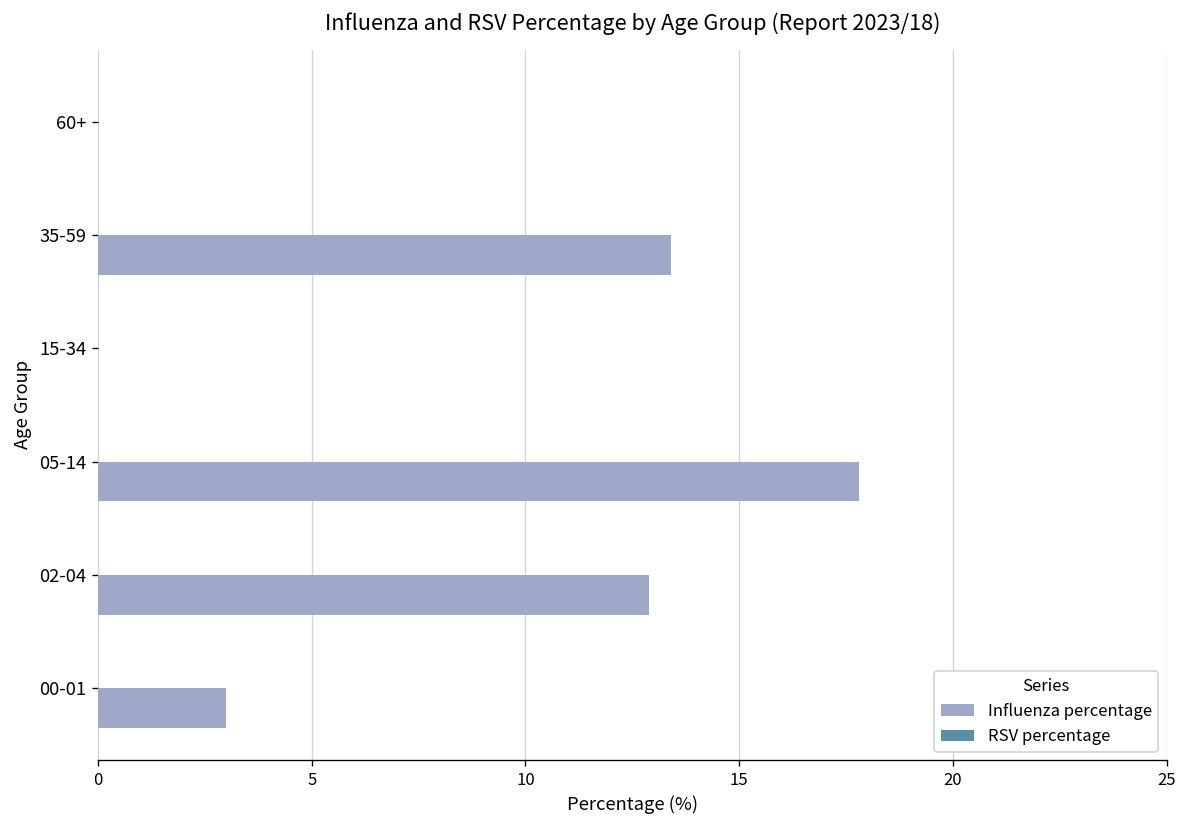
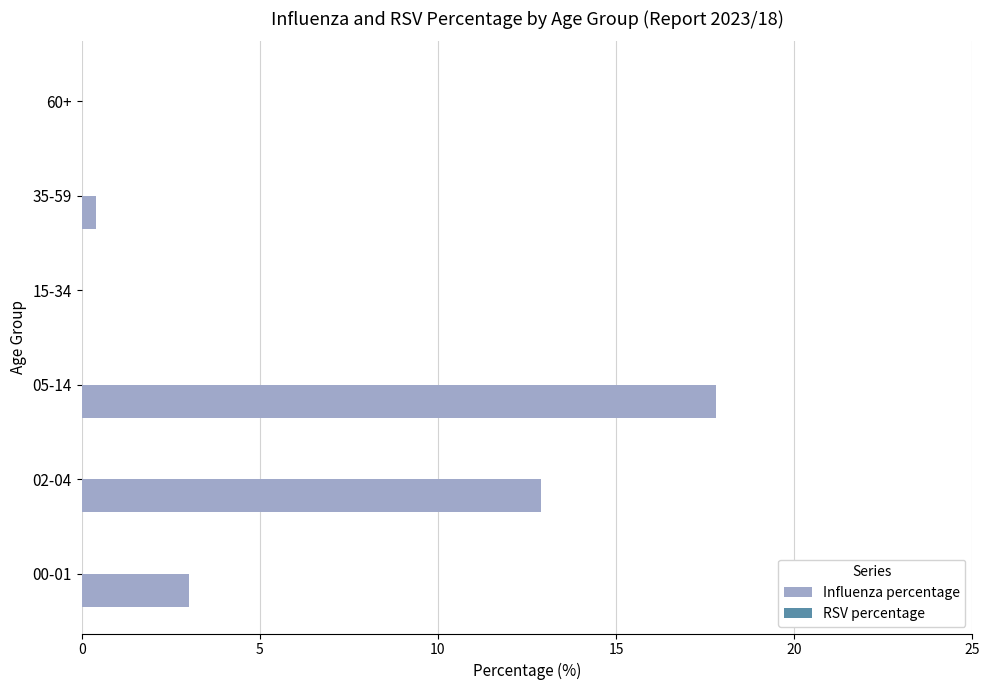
Influenza percentage, 35-59: 13.4 -> 0.4
